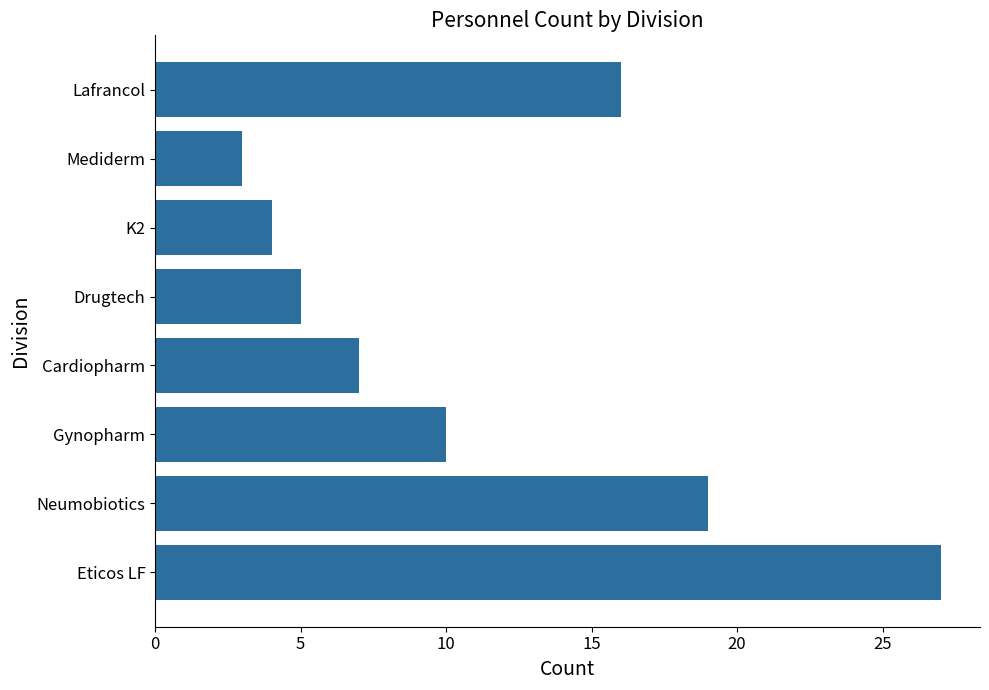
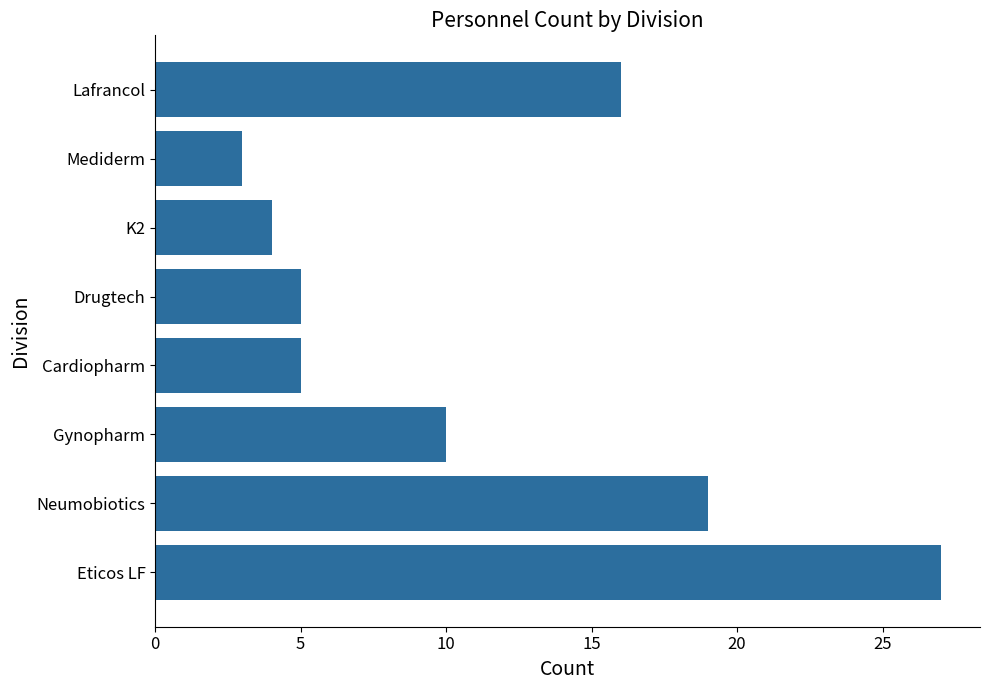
Cardiopharm: 7 -> 5
